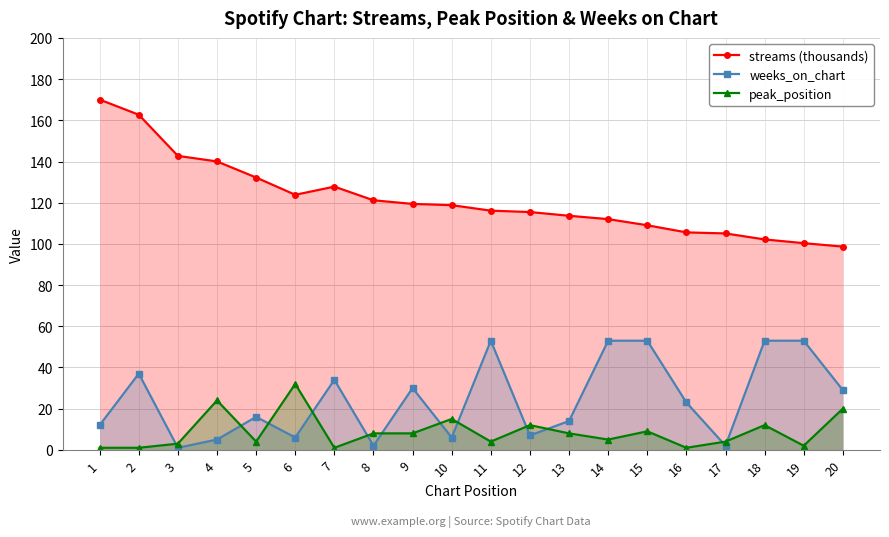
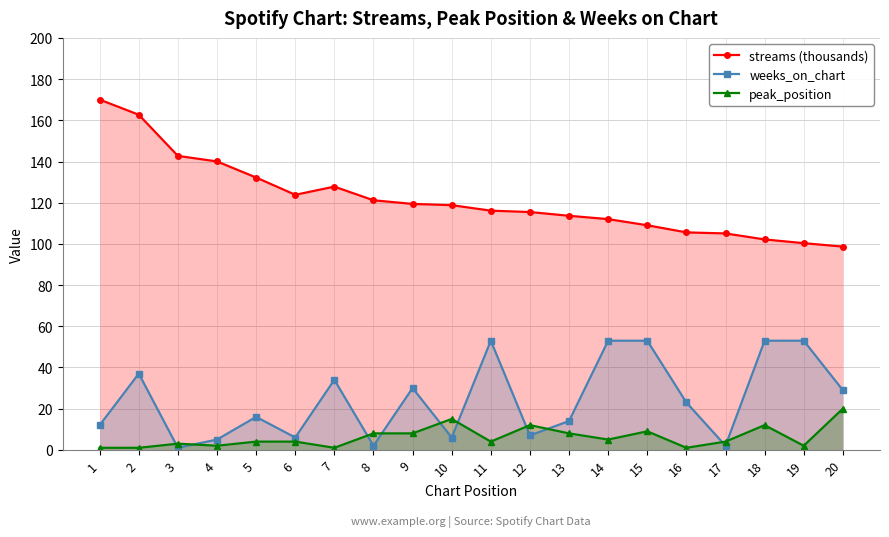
peak_position, 4: 24 -> 2
peak_position, 6: 32 -> 4
